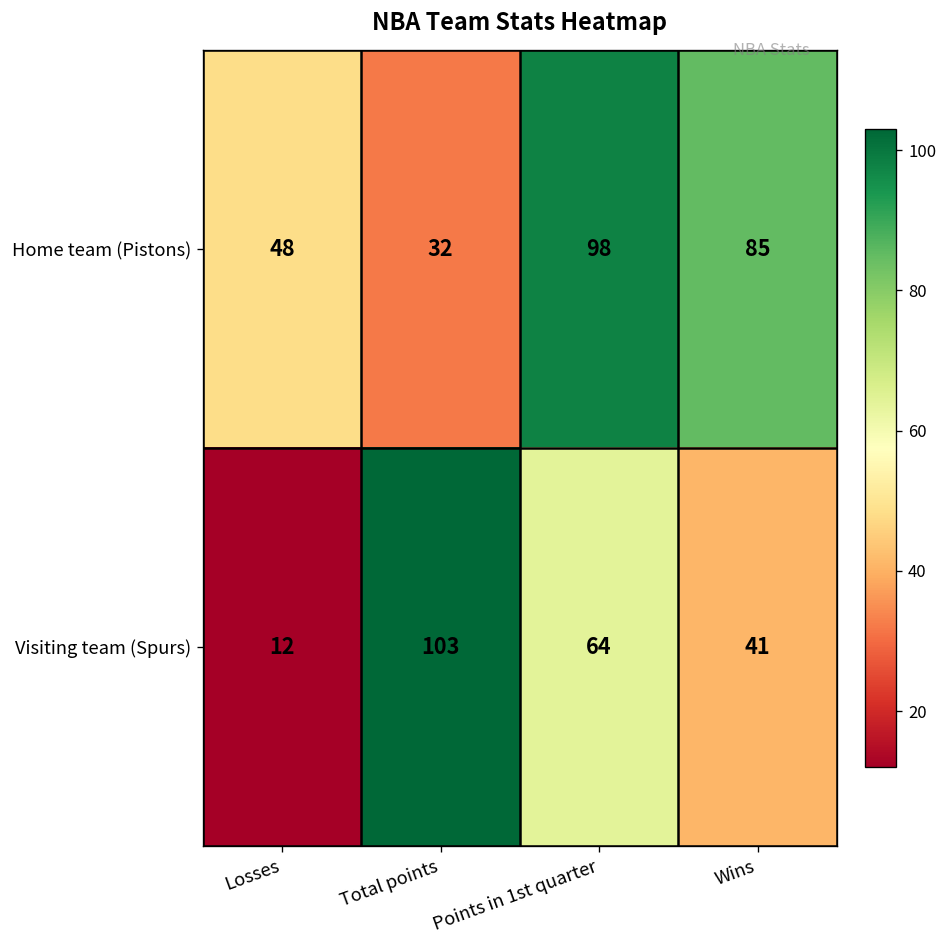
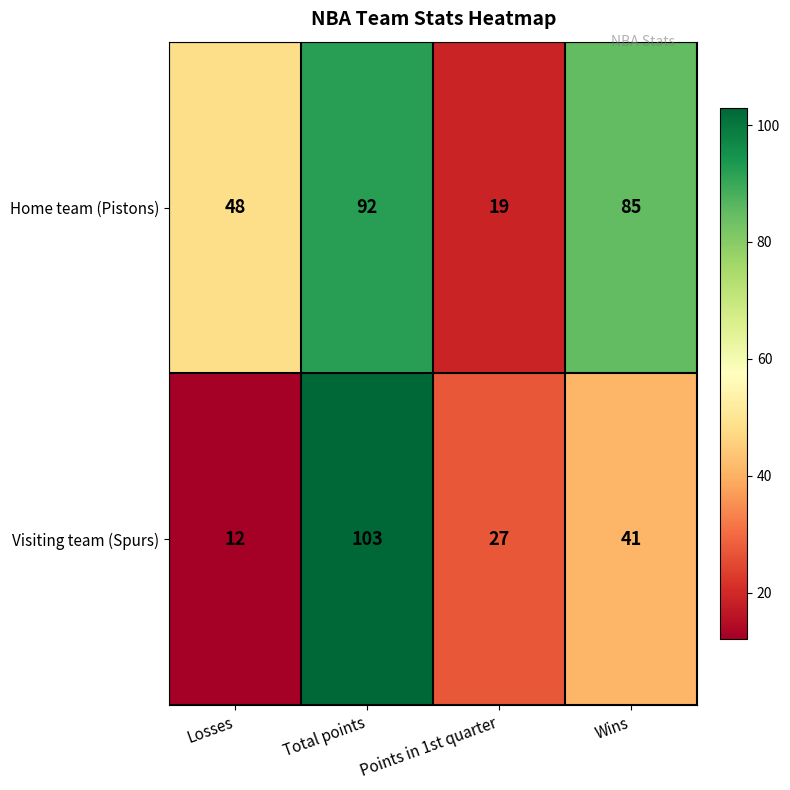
Home team (Pistons), Total points: 32 -> 92
Home team (Pistons), Points in 1st quarter: 98 -> 19
Visiting team (Spurs), Points in 1st quarter: 64 -> 27
